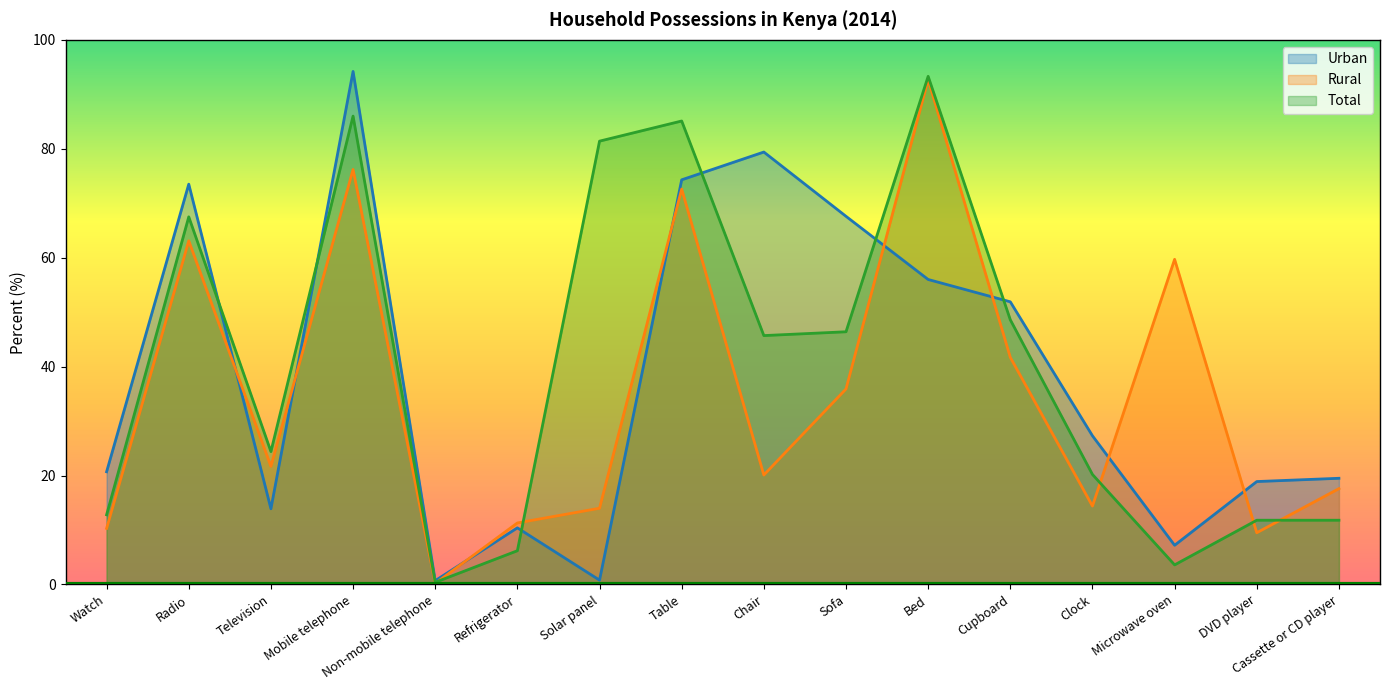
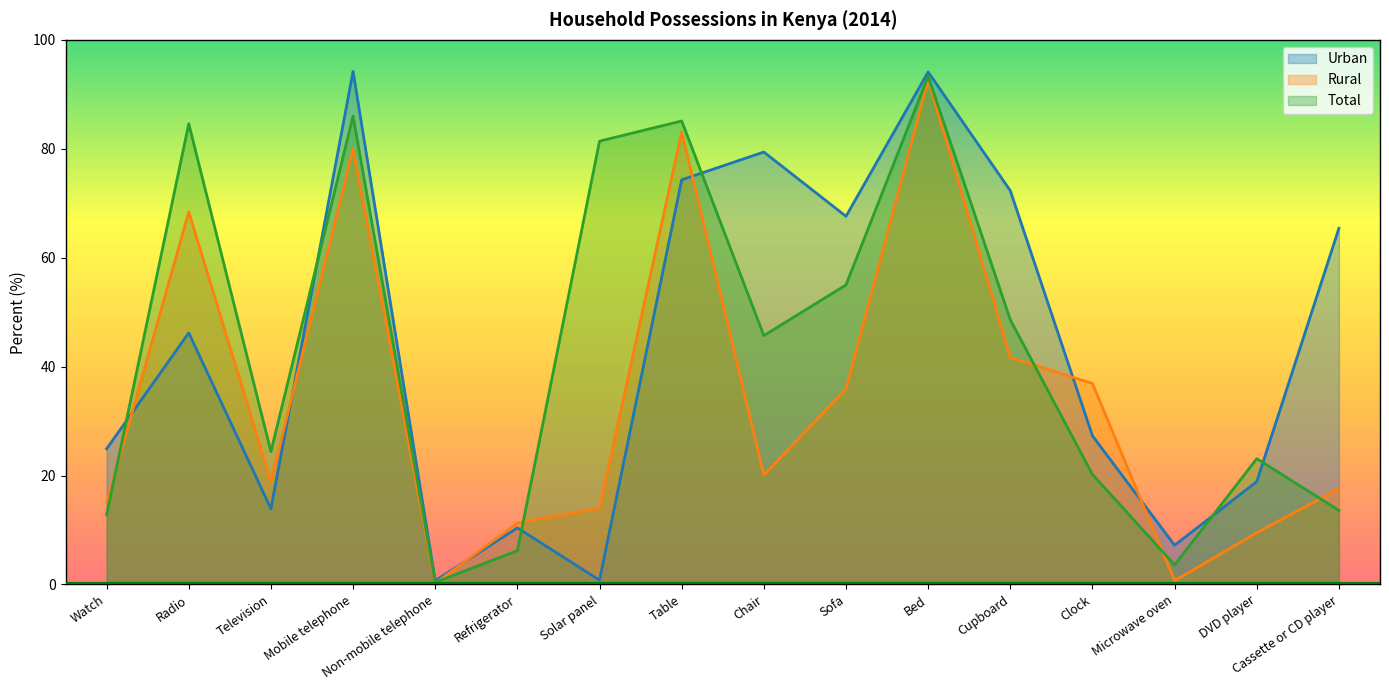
Urban, Watch: 21 -> 25
Rural, Watch: 10 -> 15
Urban, Radio: 74 -> 46
Rural, Radio: 63 -> 68
Total, Radio: 68 -> 85
Rural, Television: 22 -> 19
Rural, Mobile telephone: 76 -> 80
Rural, Table: 73 -> 83
Total, Sofa: 46 -> 55
Urban, Bed: 56 -> 94
Urban, Cupboard: 52 -> 72
Rural, Clock: 14 -> 37
Rural, Microwave oven: 60 -> 1
Total, DVD player: 12 -> 23
Urban, Cassette or CD player: 20 -> 65
Total, Cassette or CD player: 12 -> 14
